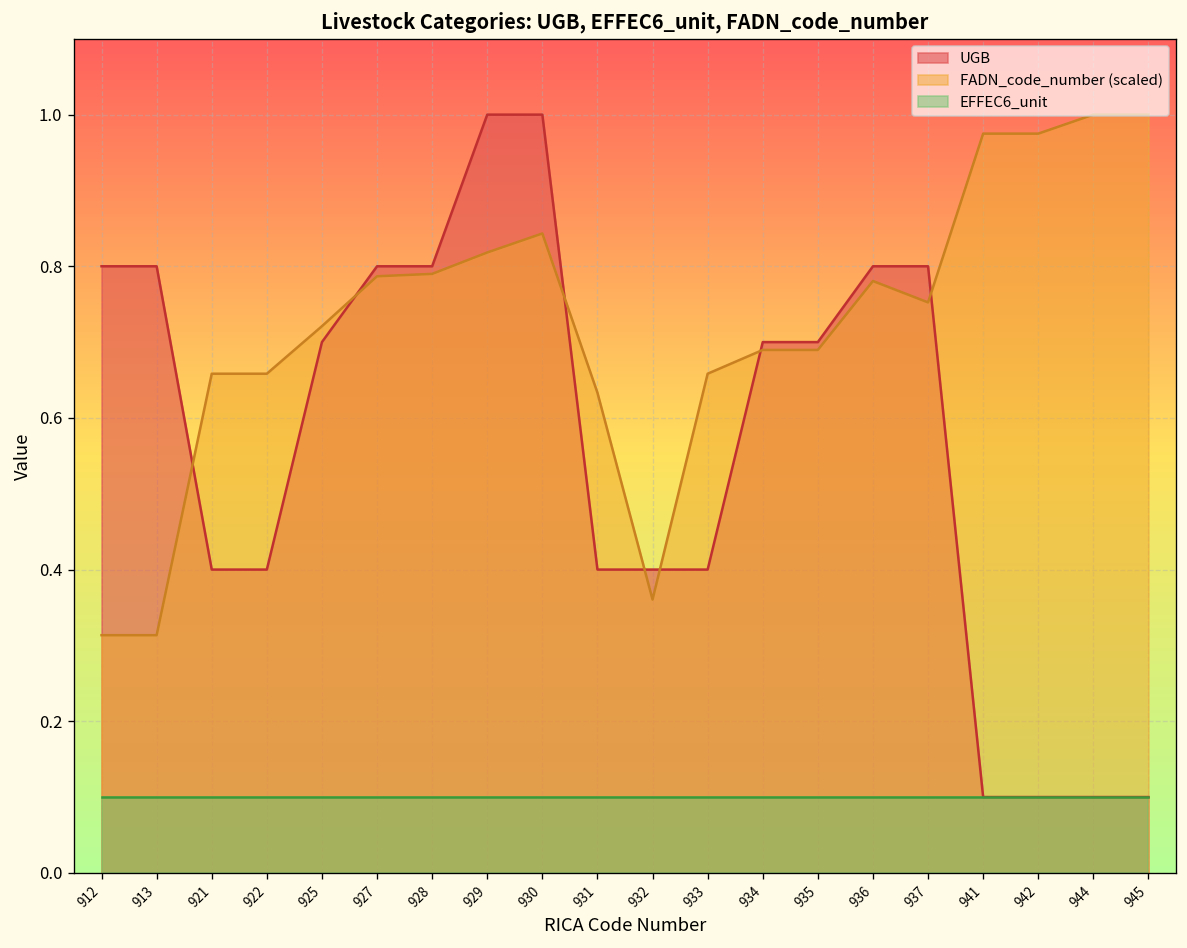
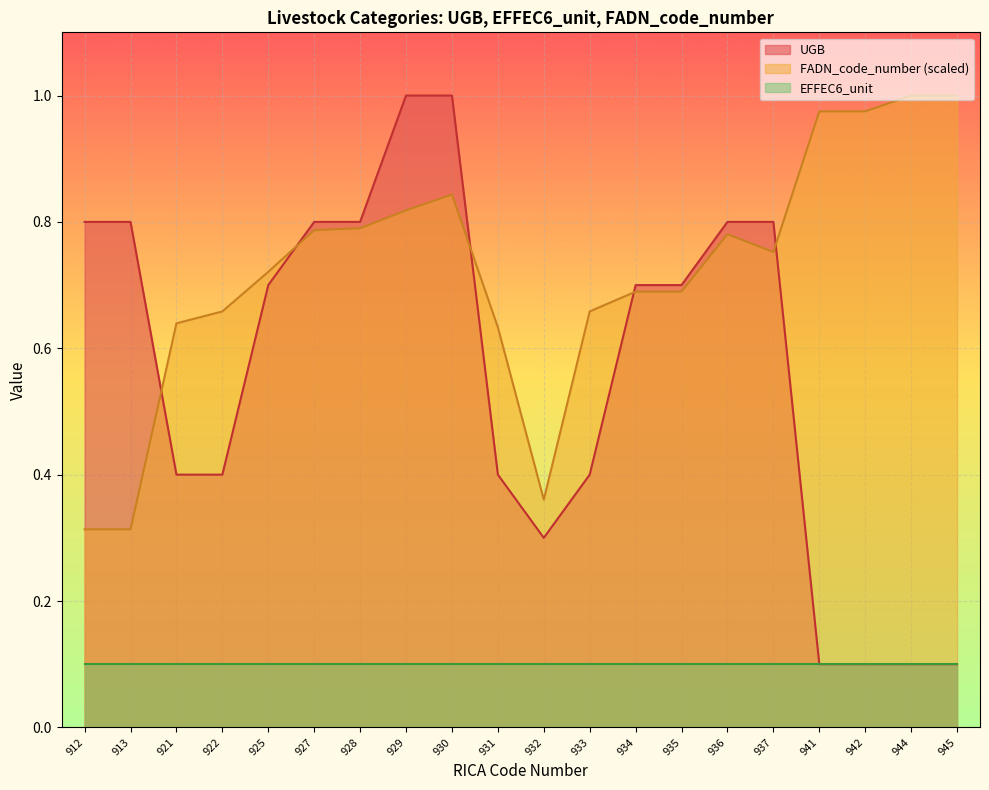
FADN_code_number (scaled), 921: 0.66 -> 0.64
UGB, 932: 0.4 -> 0.3
